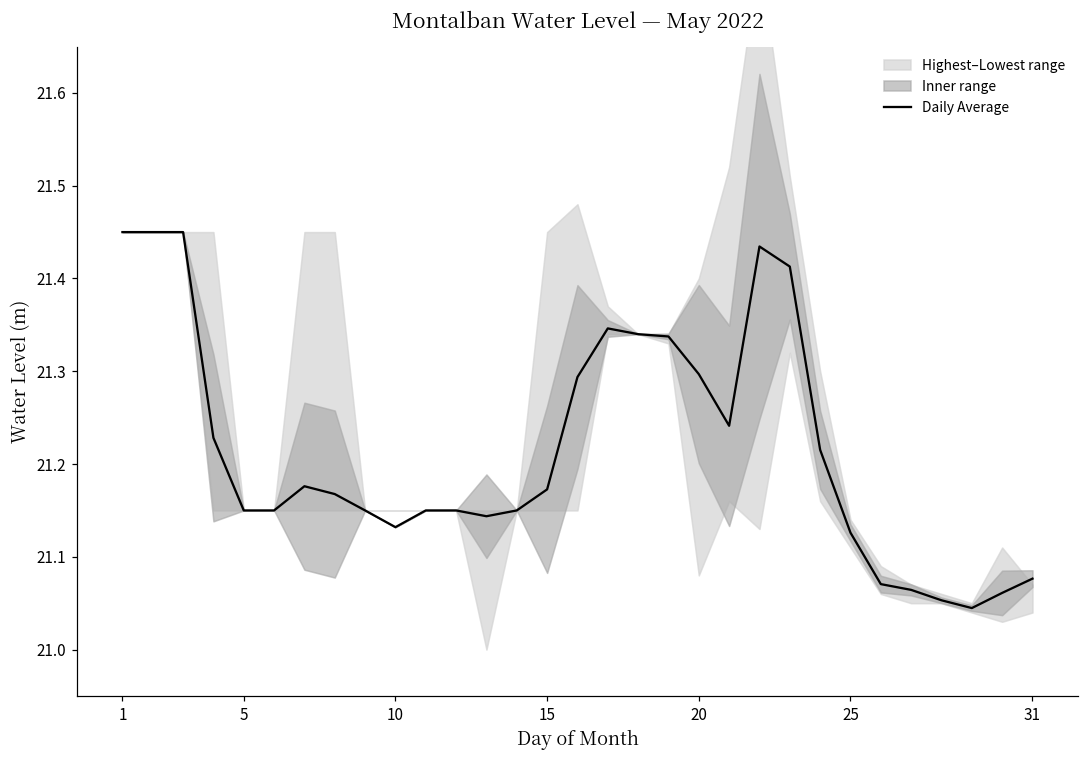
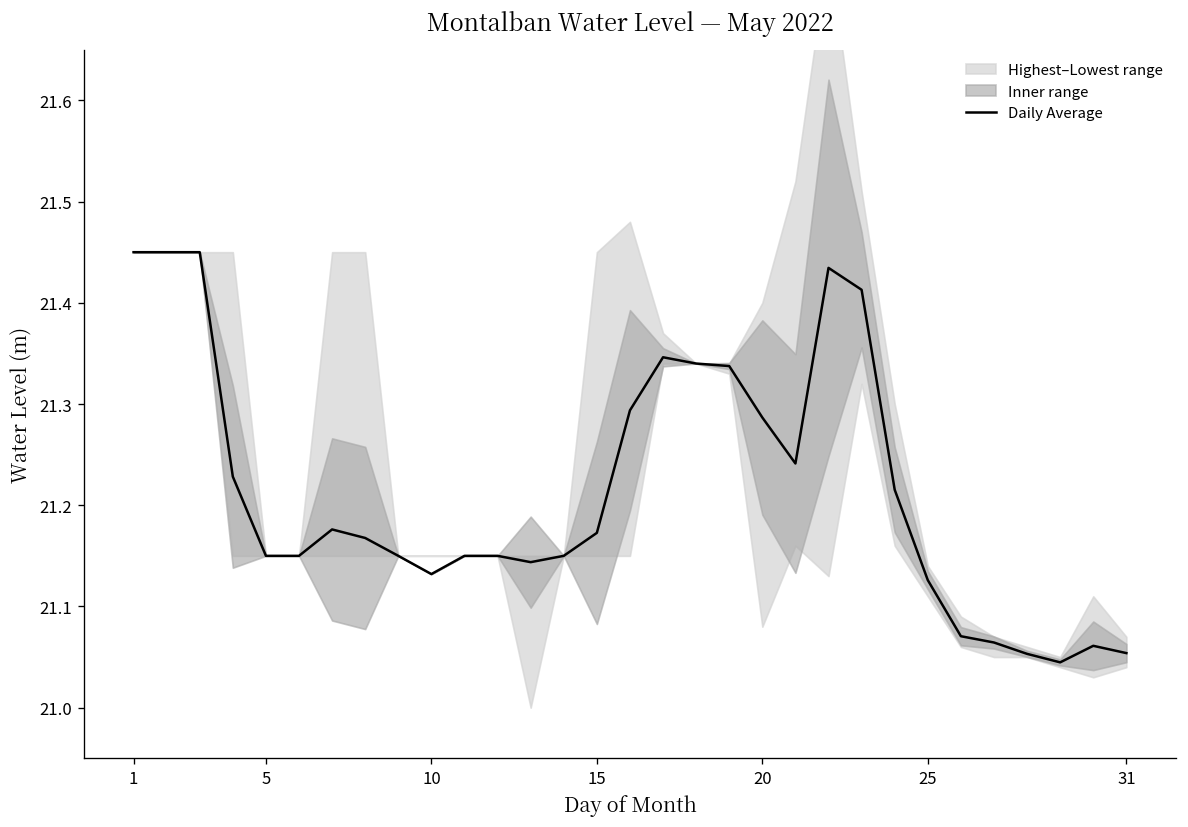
Daily Average, 20: 21.30 -> 21.29
Daily Average, 31: 21.08 -> 21.05
